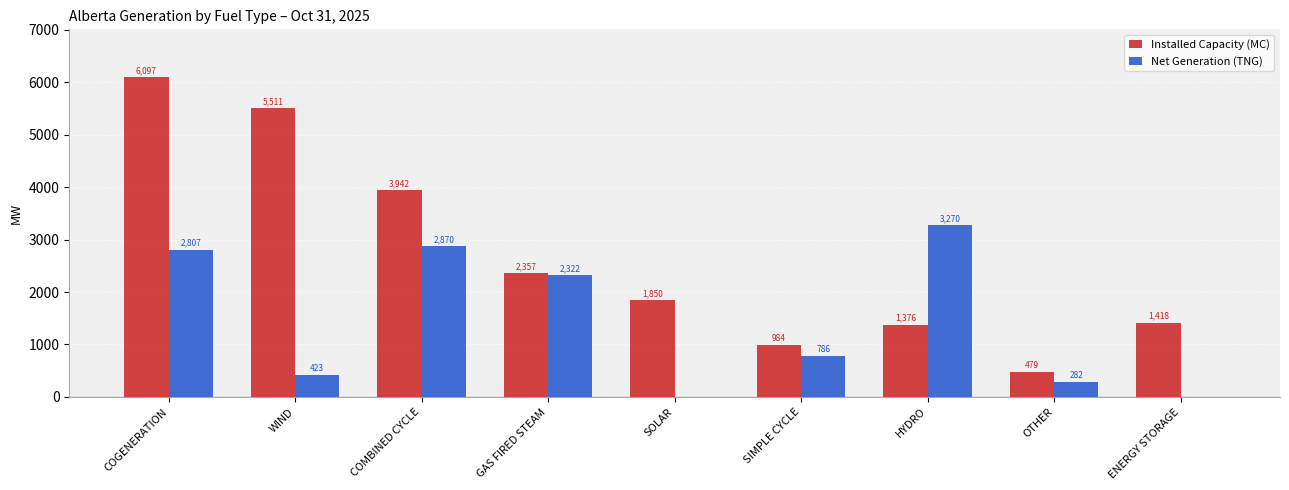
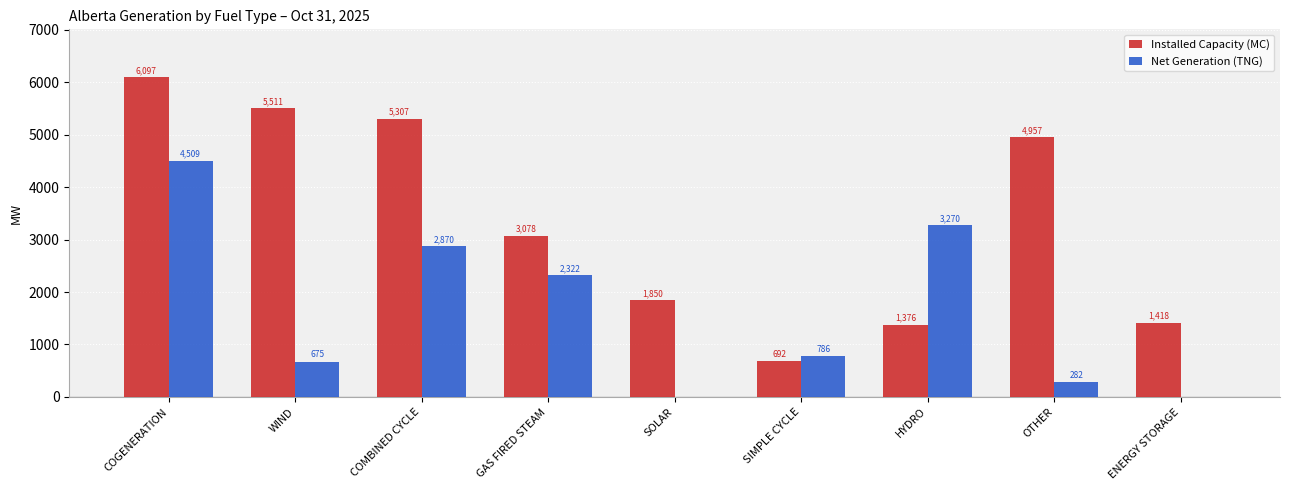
Net Generation (TNG), COGENERATION: 2,807 -> 4,509
Net Generation (TNG), WIND: 423 -> 675
Installed Capacity (MC), COMBINED CYCLE: 3,942 -> 5,307
Installed Capacity (MC), GAS FIRED STEAM: 2,357 -> 3,078
Installed Capacity (MC), SIMPLE CYCLE: 984 -> 692
Installed Capacity (MC), OTHER: 479 -> 4,957
